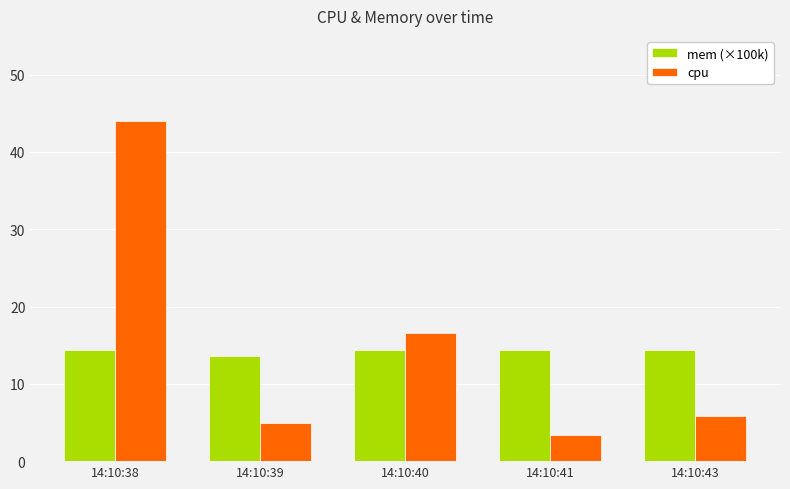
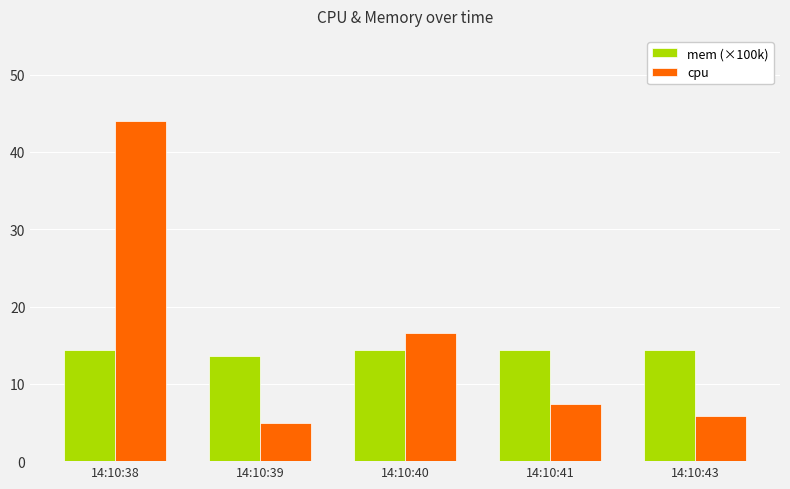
cpu, 14:10:41: 3 -> 7
